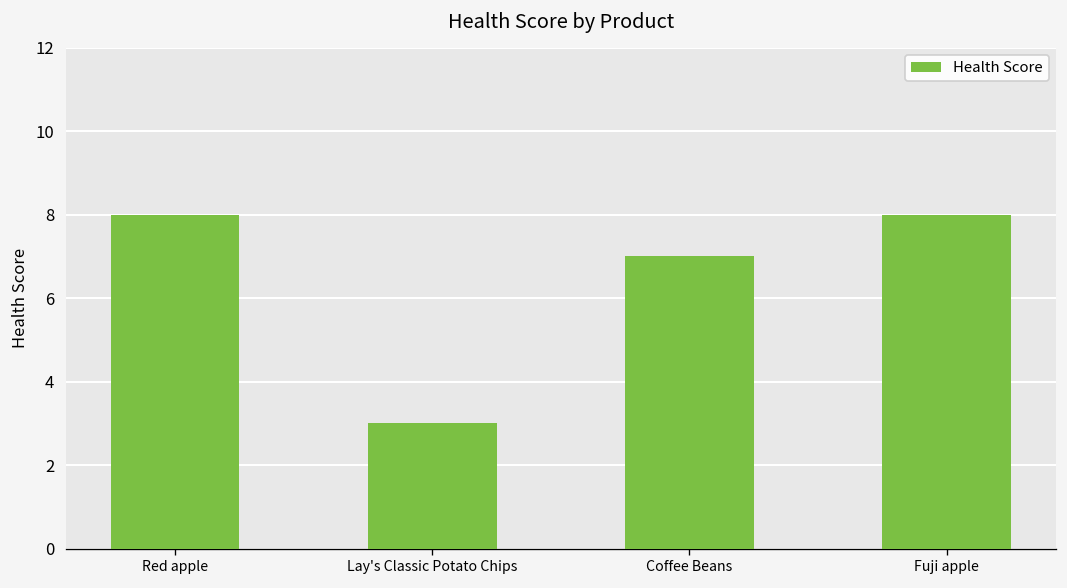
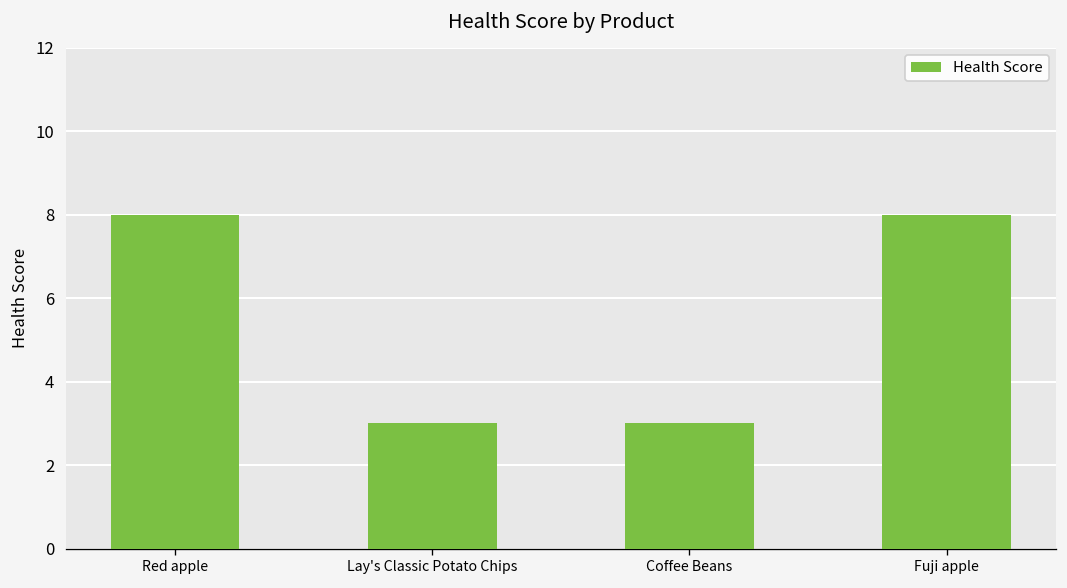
Coffee Beans: 7 -> 3
